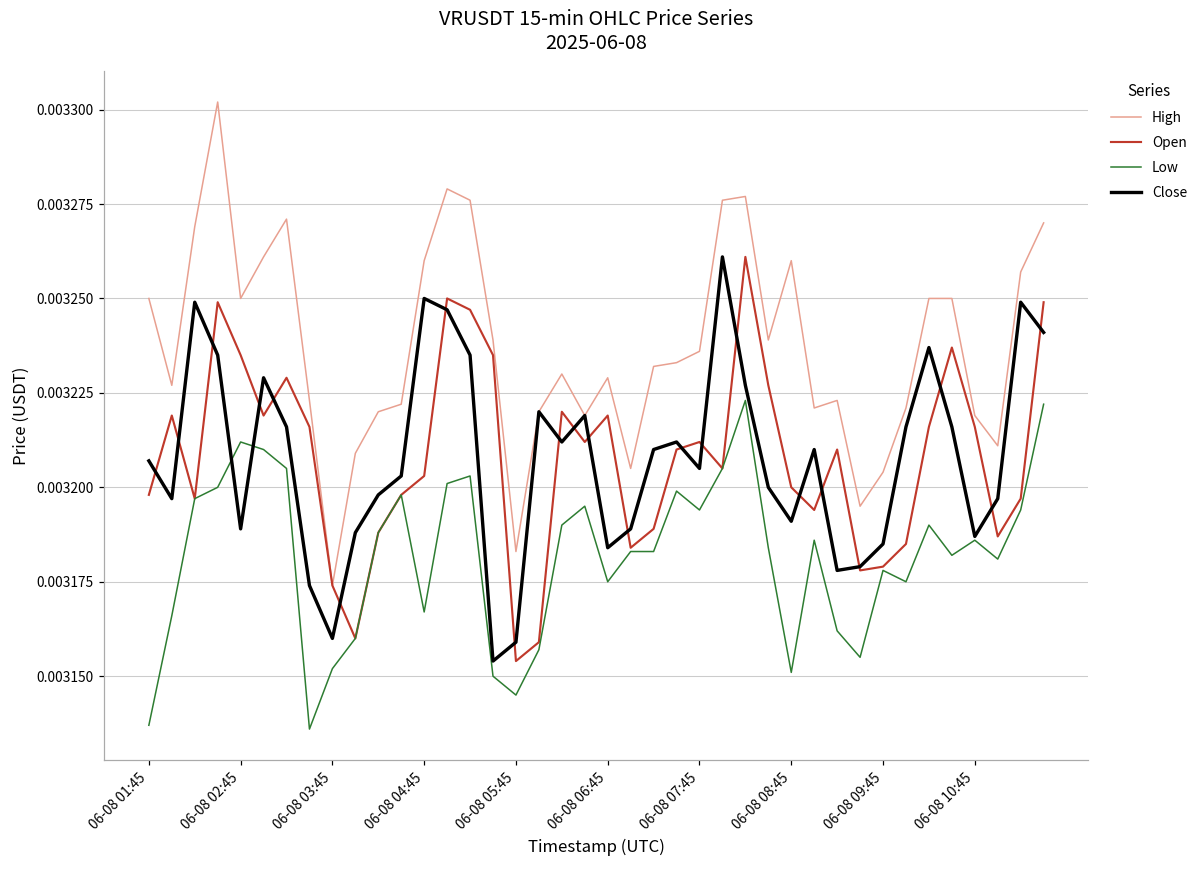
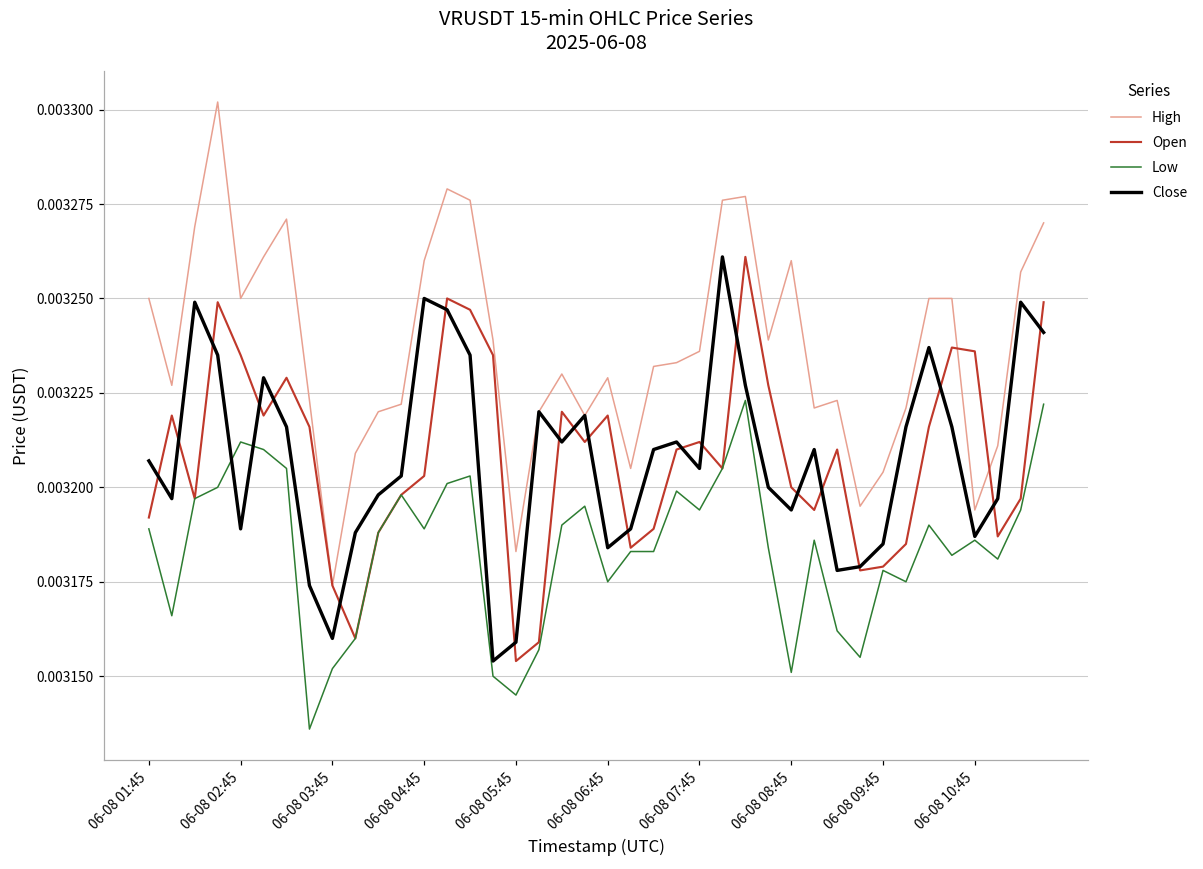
Open, 06-08 01:45: 0.003198 -> 0.003192
Low, 06-08 01:45: 0.003137 -> 0.003189
Low, 06-08 04:45: 0.003167 -> 0.003189
Close, 06-08 08:45: 0.003191 -> 0.003194
High, 06-08 10:45: 0.003219 -> 0.003194
Open, 06-08 10:45: 0.003216 -> 0.003236
